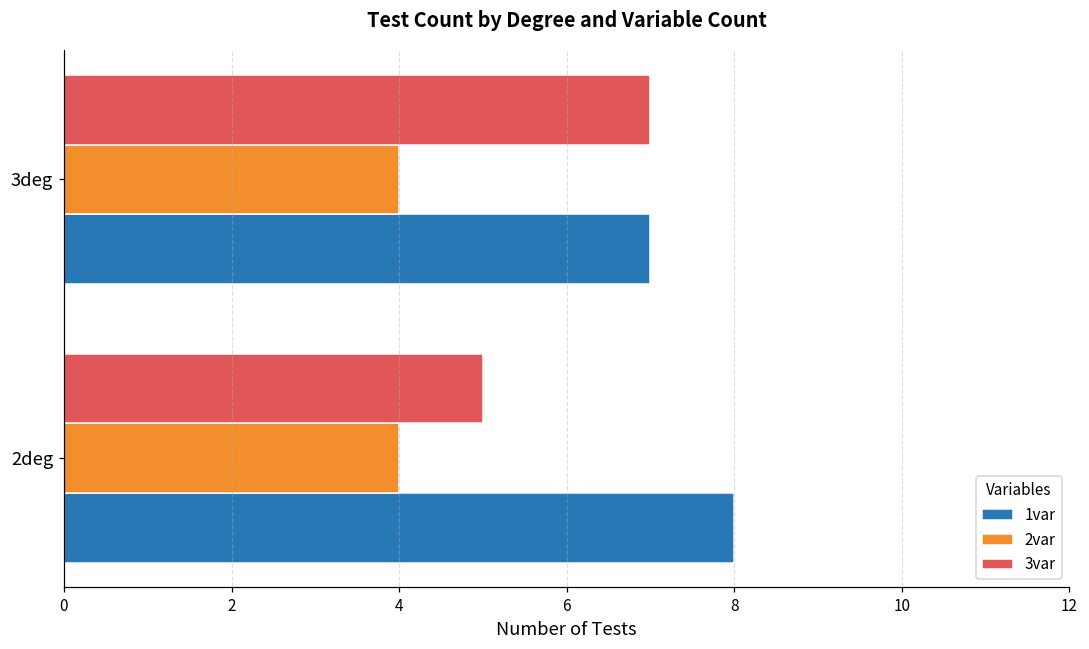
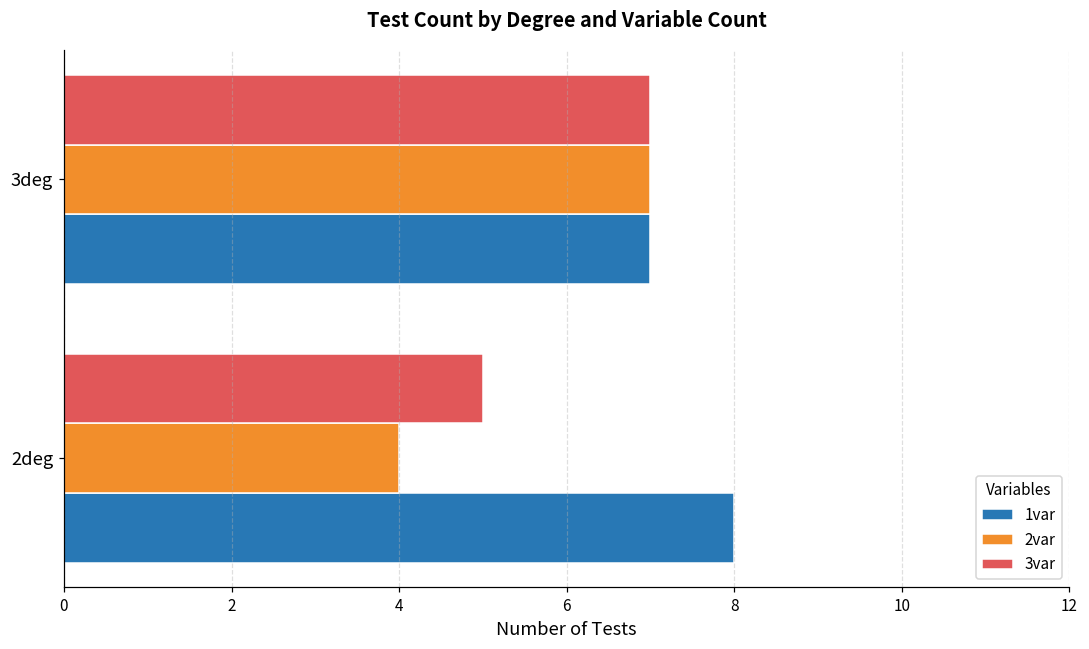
2var, 3deg: 4 -> 7
